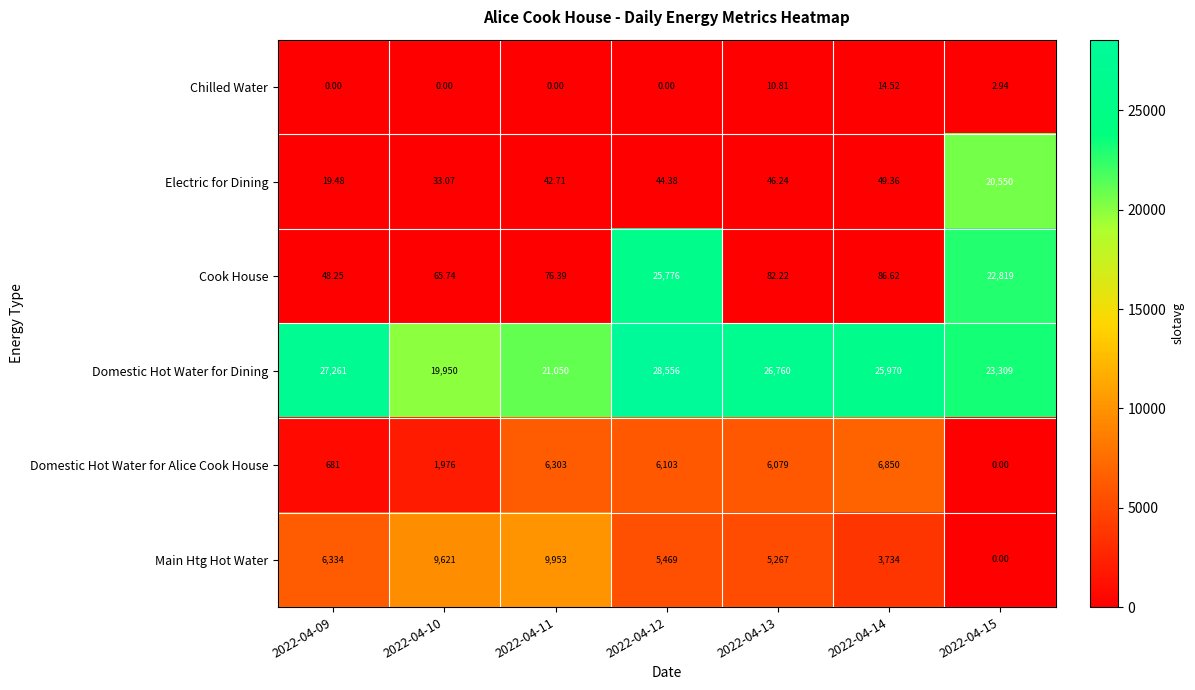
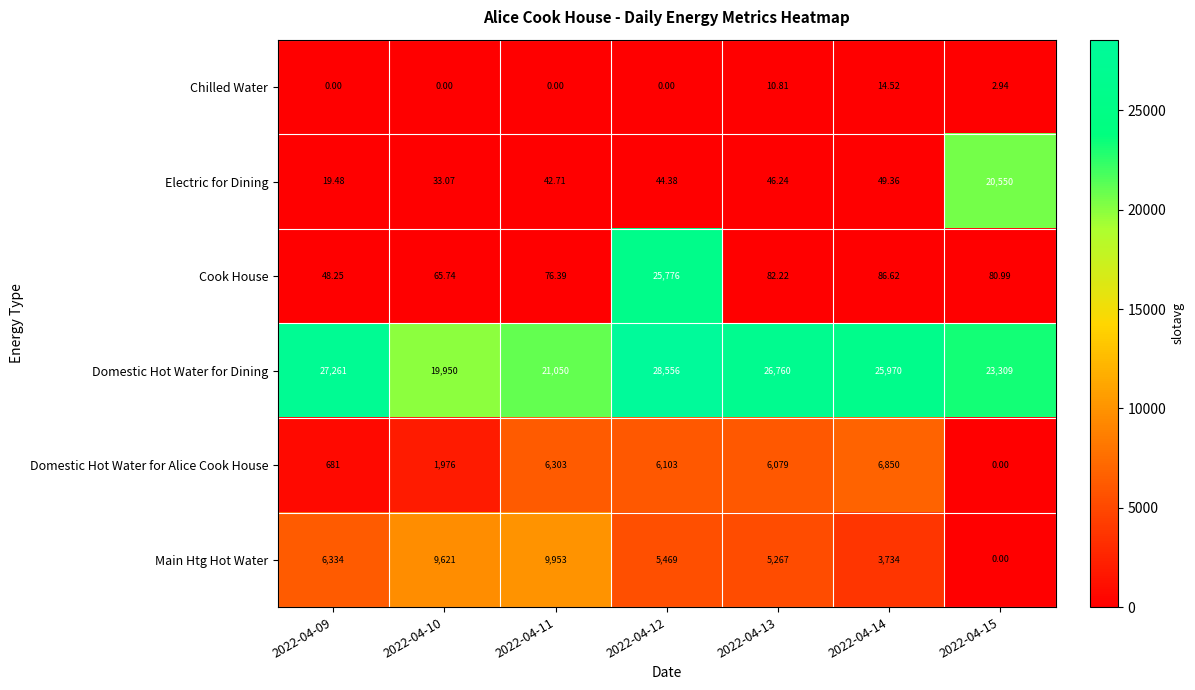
Cook House, 2022-04-15: 22,819 -> 80.99
